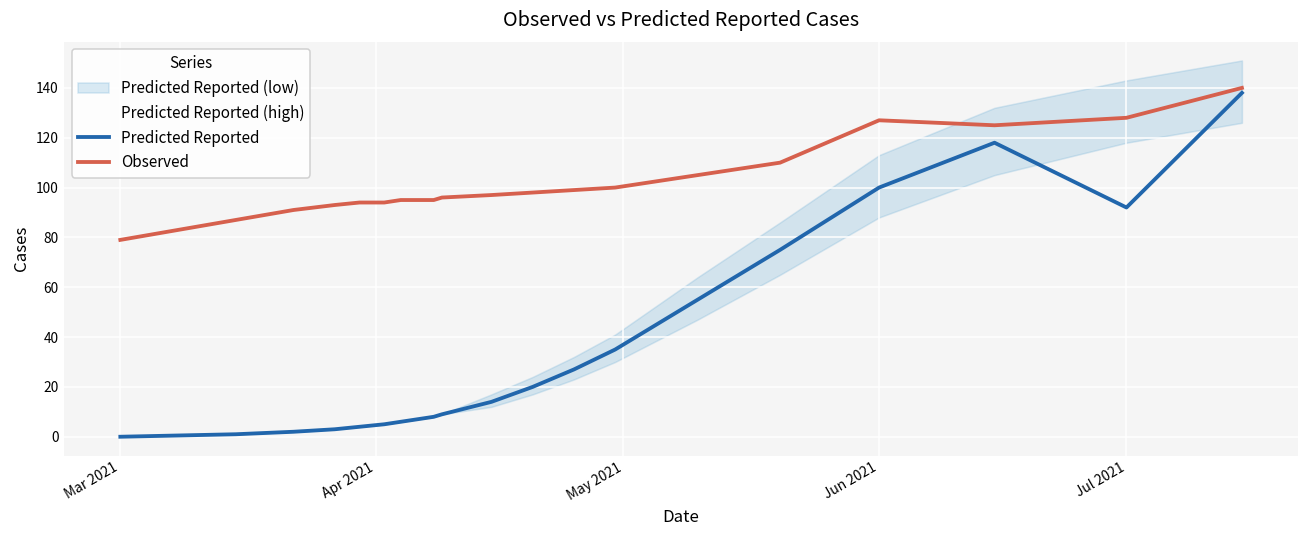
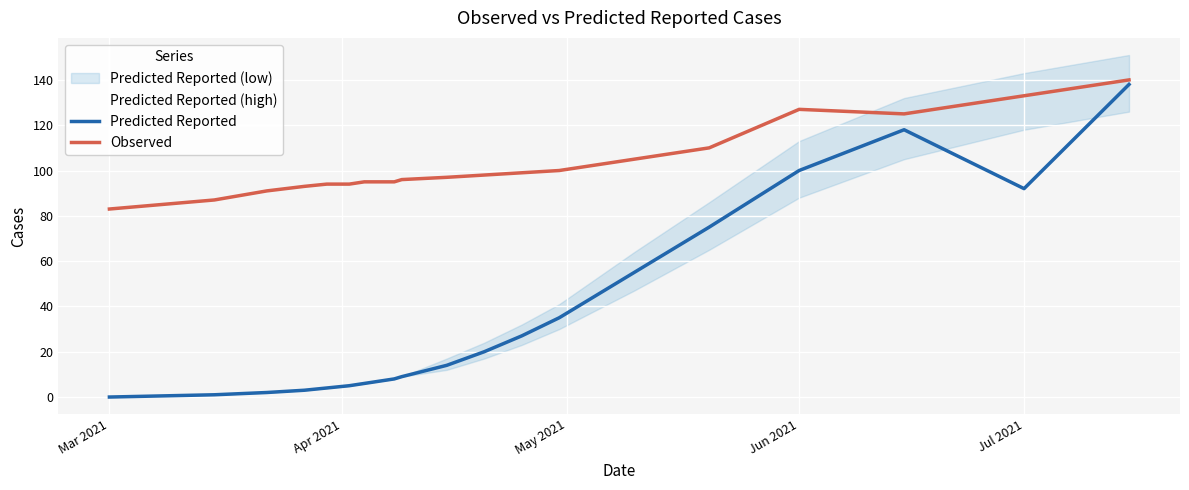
Observed, Mar 2021: 79 -> 83
Observed, Jul 2021: 128 -> 133
